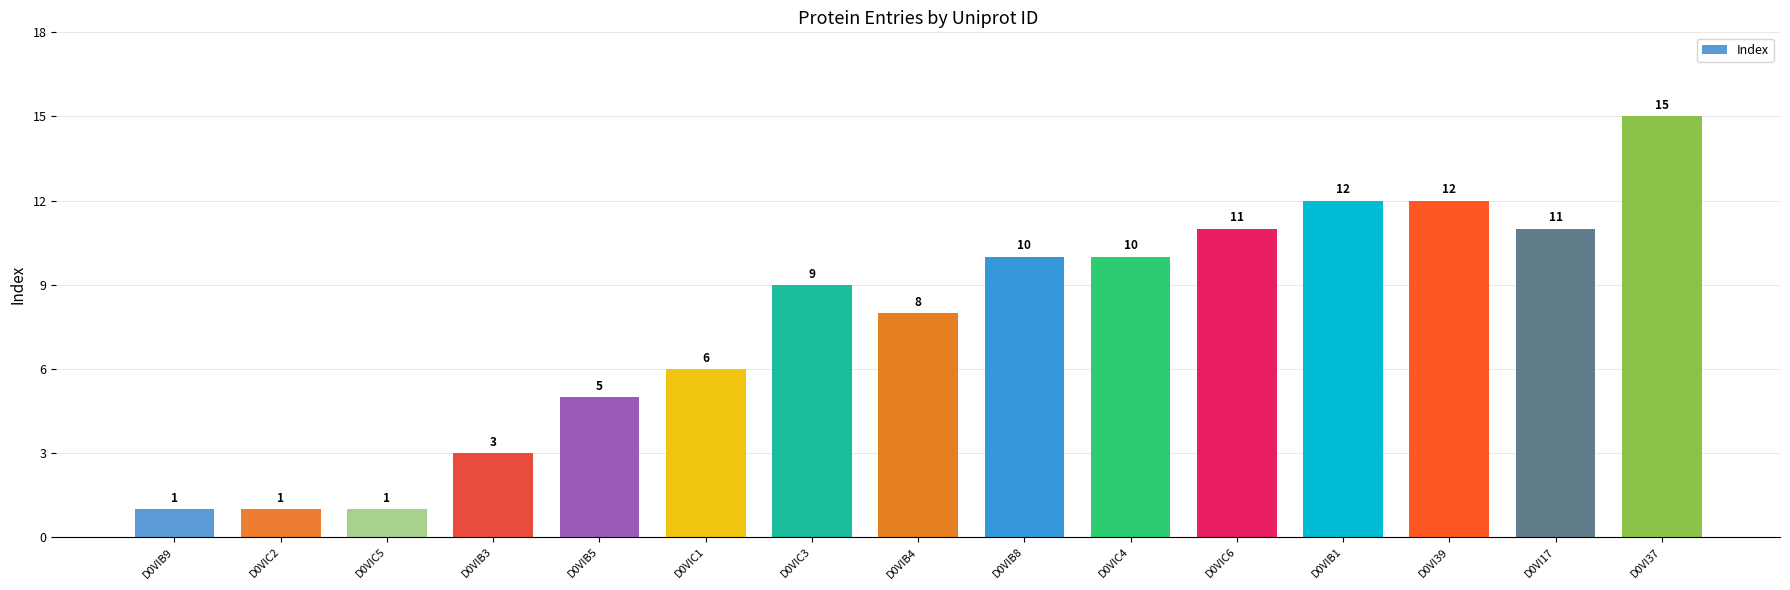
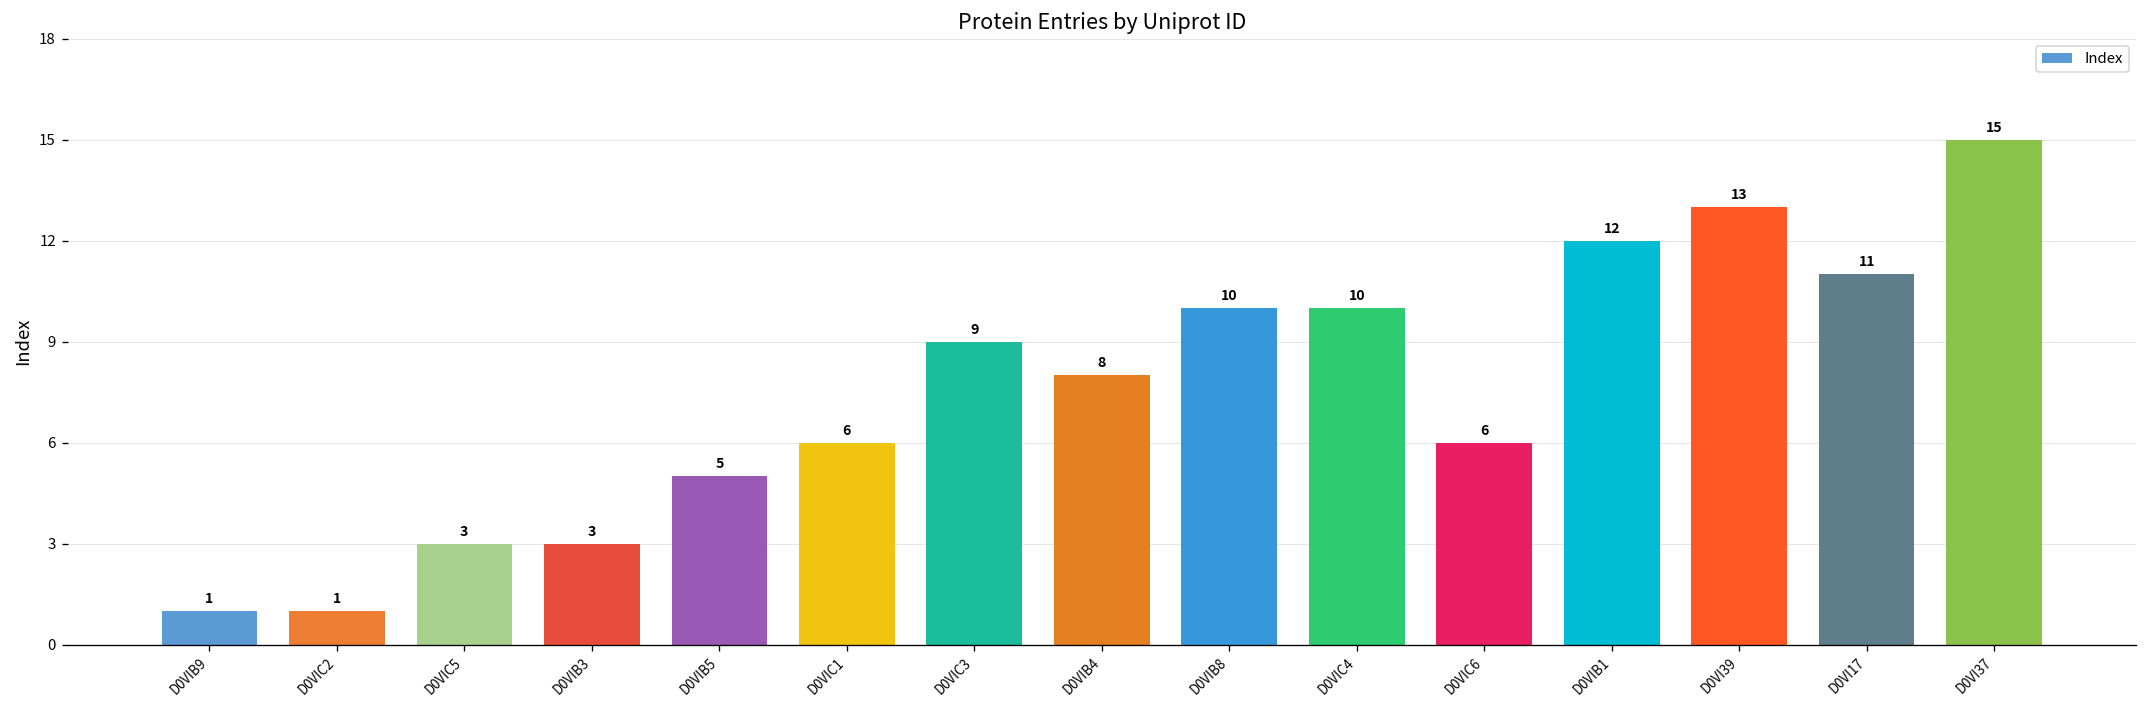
D0VIC5: 1 -> 3
D0VIC6: 11 -> 6
D0VI39: 12 -> 13
